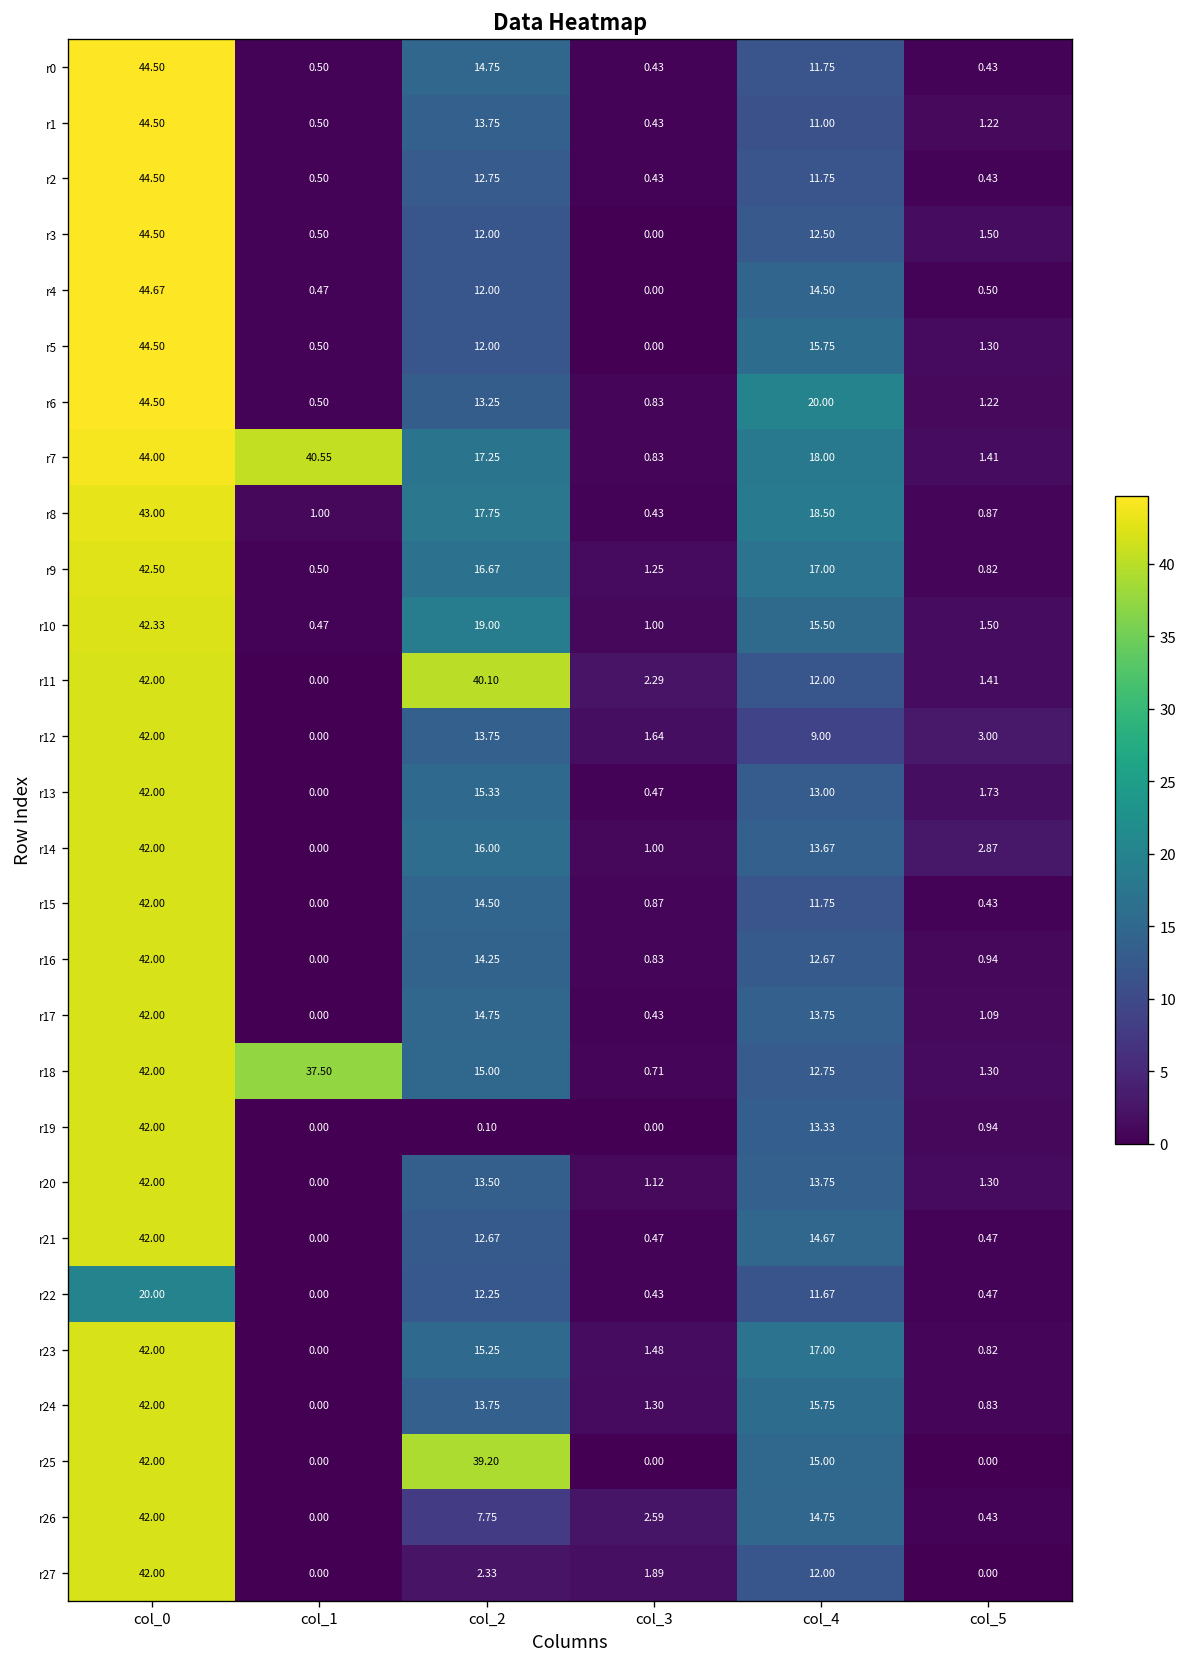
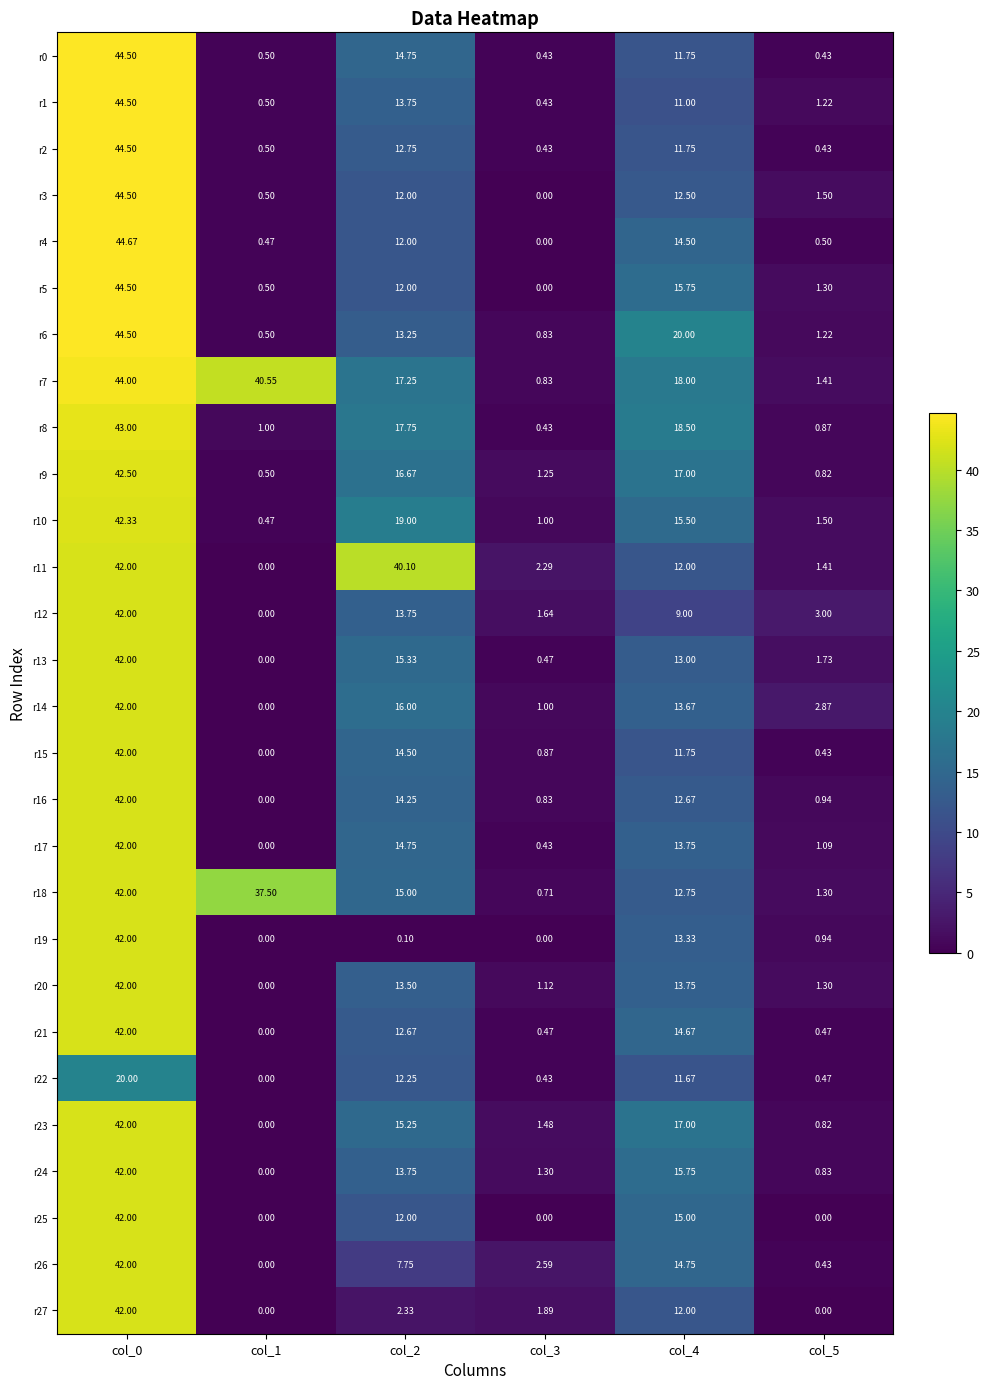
r25, col_2: 39.20 -> 12.00
